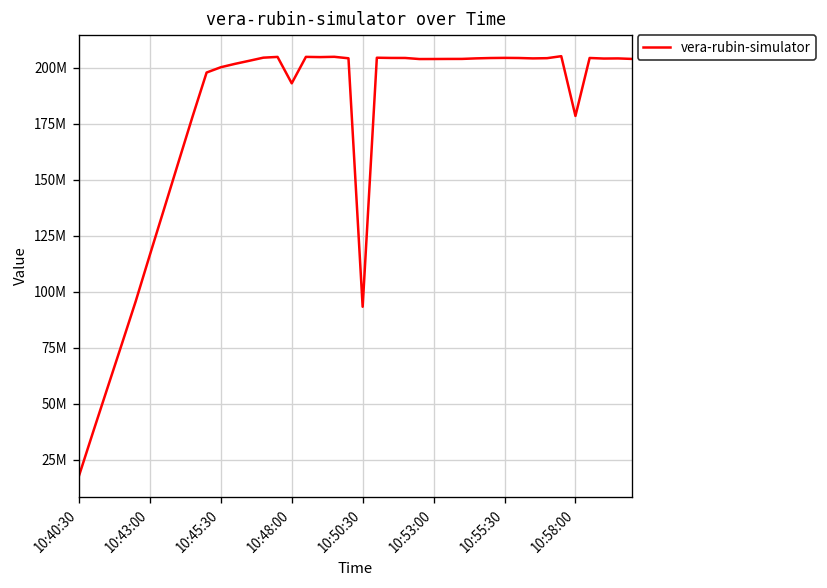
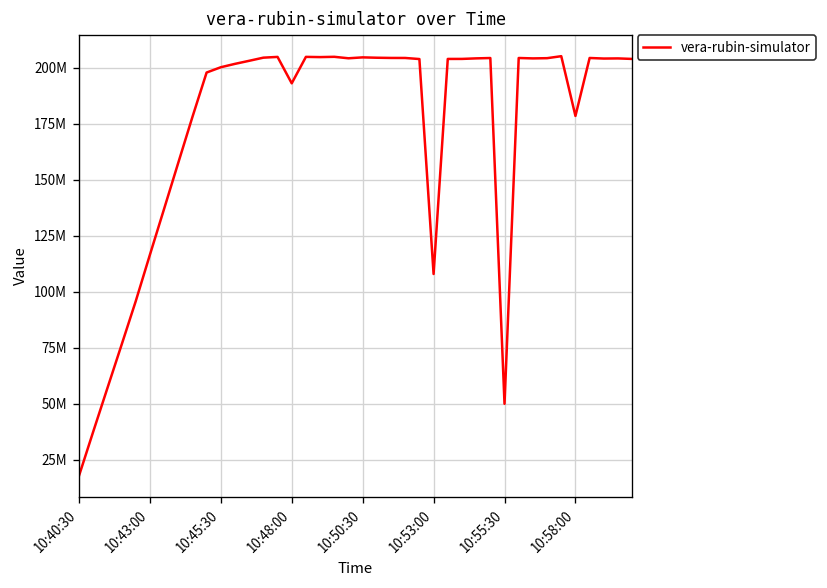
10:50:30: 93000000 -> 205000000
10:53:00: 204000000 -> 108000000
10:55:30: 204000000 -> 50000000
